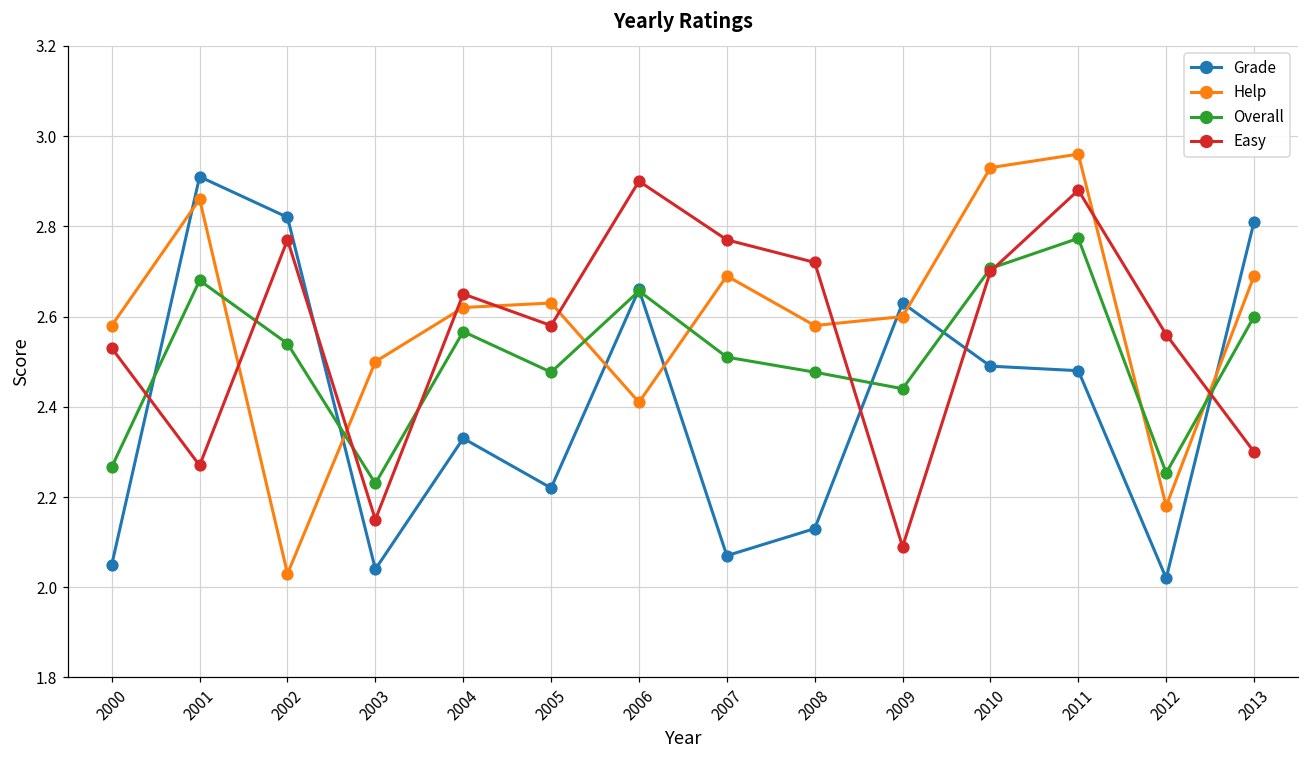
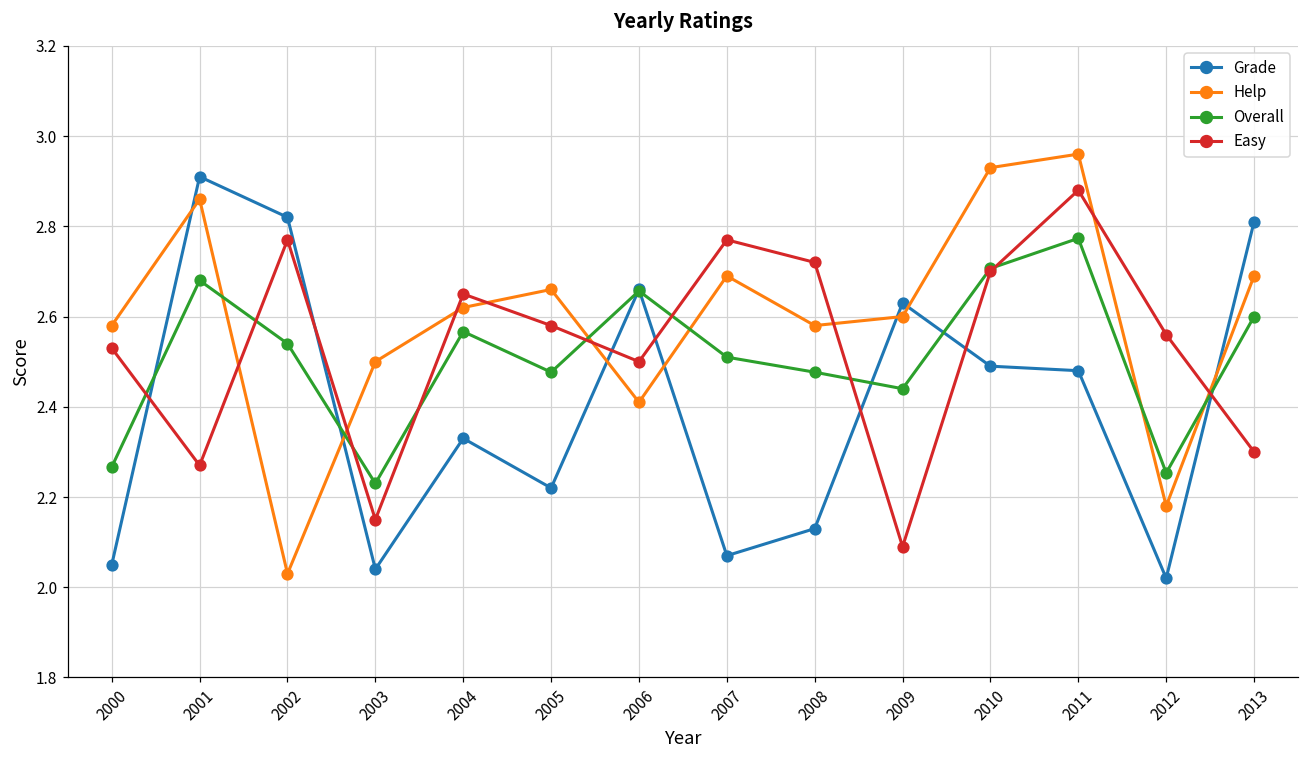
Help, 2005: 2.63 -> 2.66
Easy, 2006: 2.9 -> 2.5
